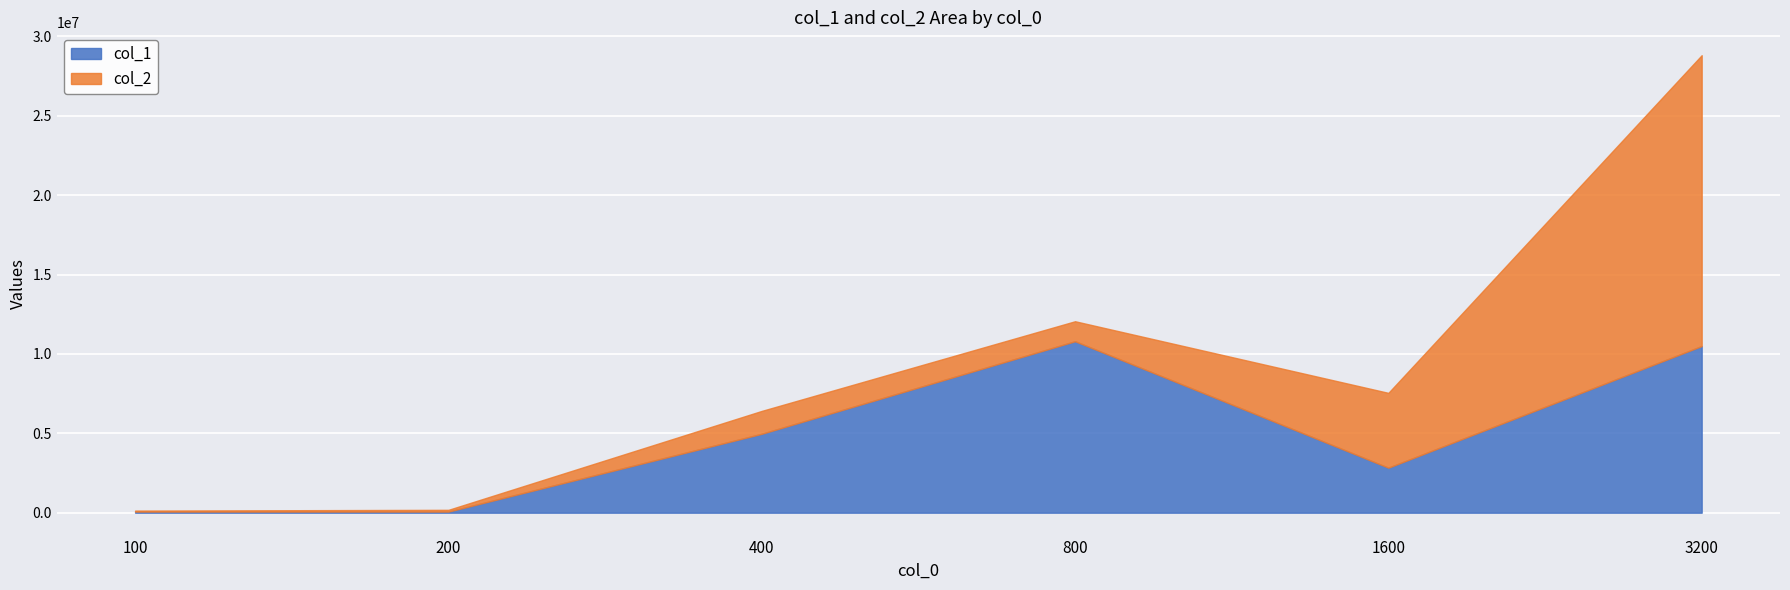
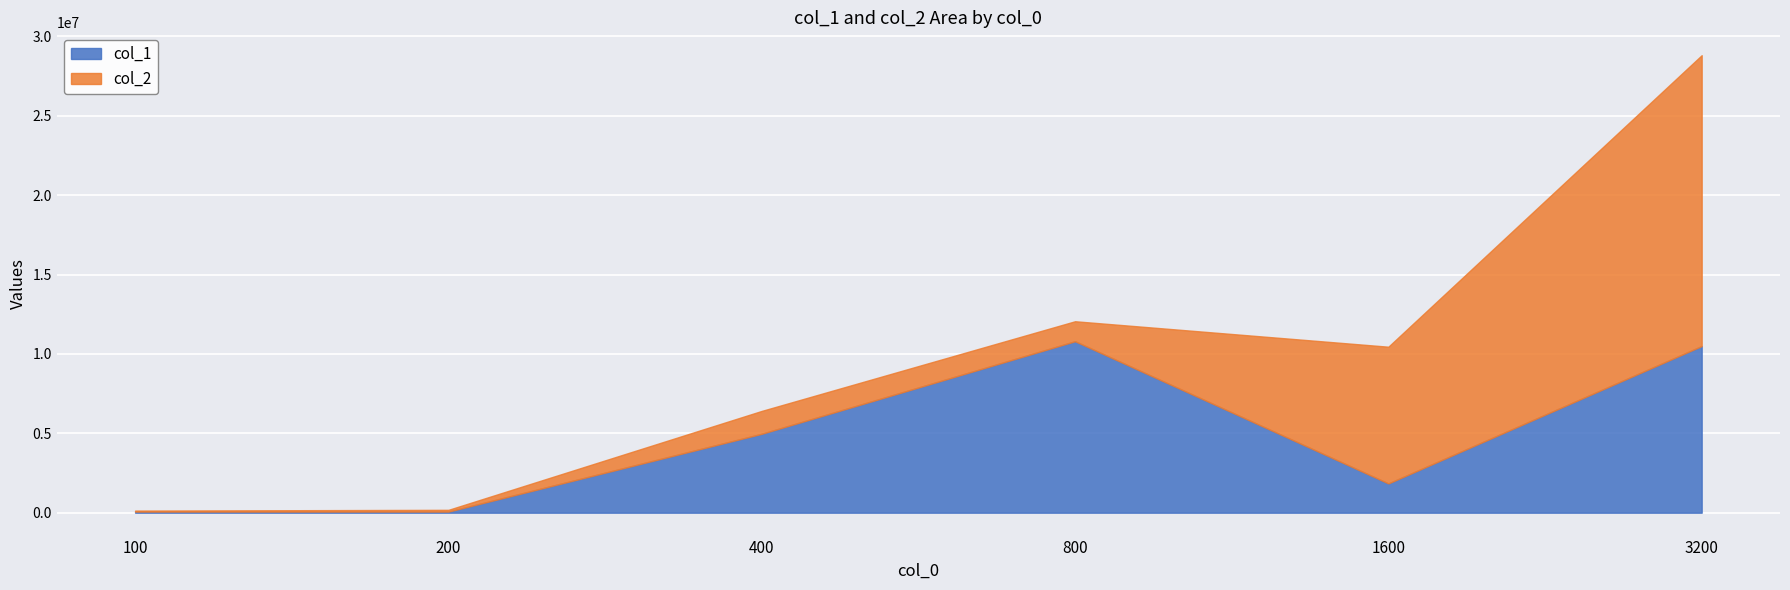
col_1, 1600: 2800000 -> 1800000
col_2, 1600: 4700000 -> 8600000
